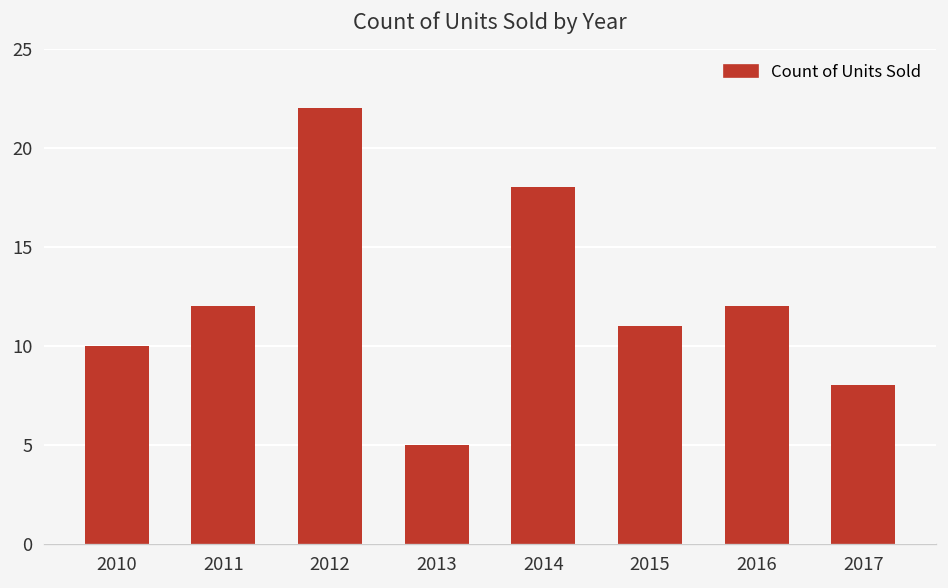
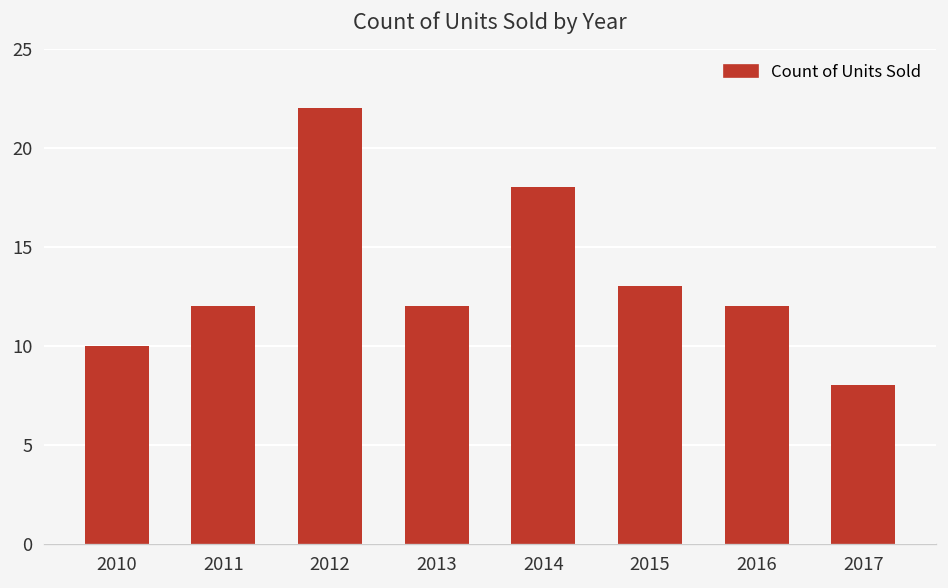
2013: 5 -> 12
2015: 11 -> 13
